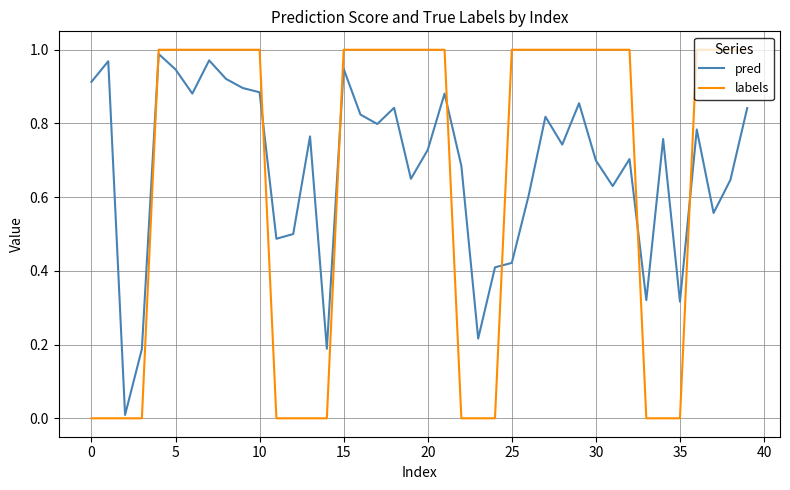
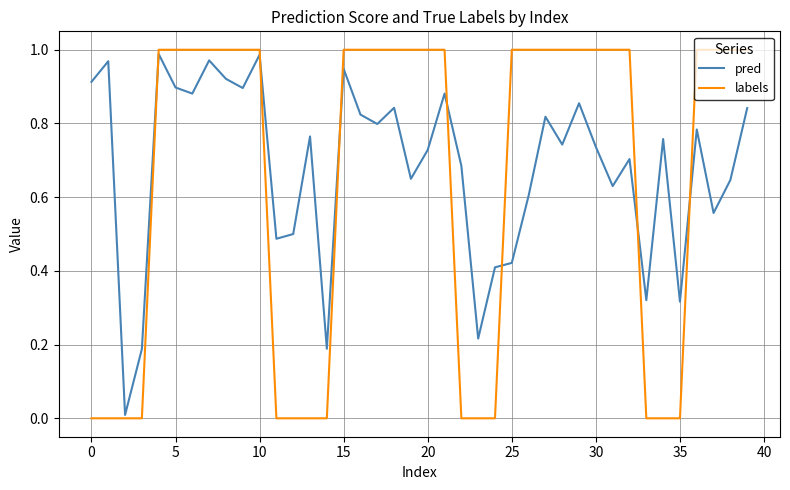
pred, 5: 0.95 -> 0.90
pred, 10: 0.88 -> 0.99
pred, 30: 0.70 -> 0.74
